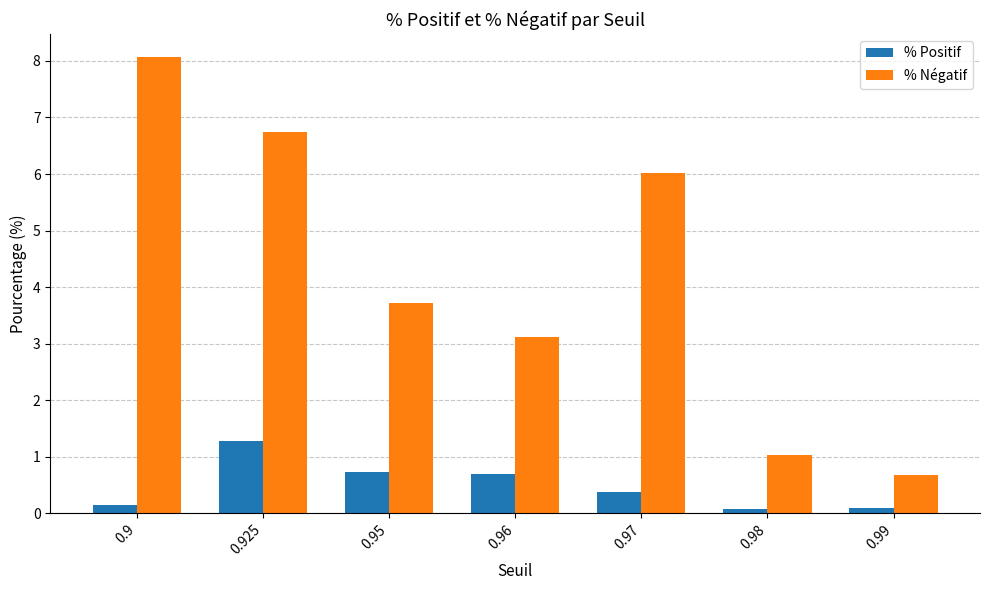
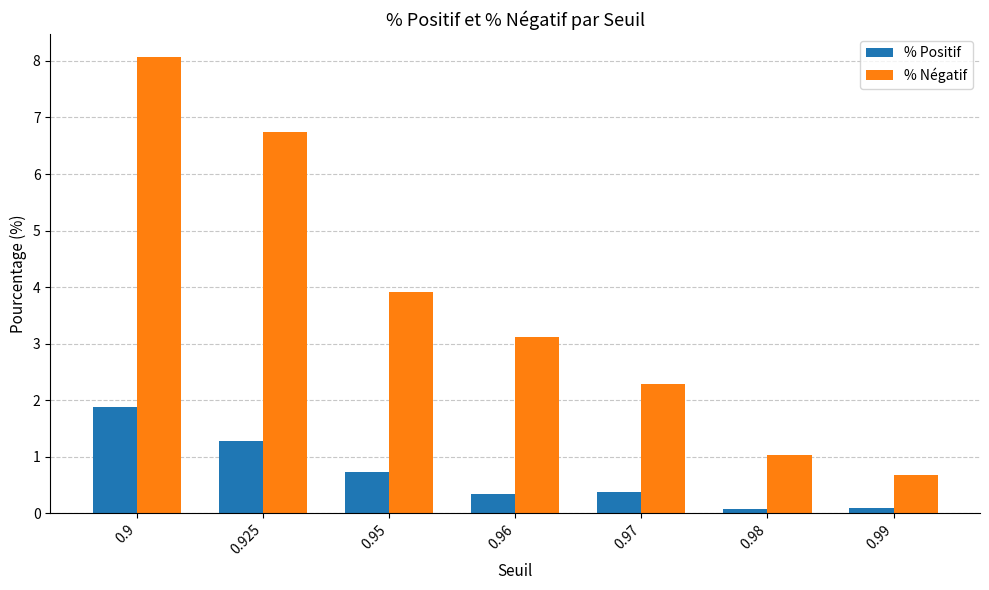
% Positif, 0.9: 0.2 -> 1.9
% Négatif, 0.95: 3.7 -> 3.9
% Positif, 0.96: 0.7 -> 0.3
% Négatif, 0.97: 6.0 -> 2.3
